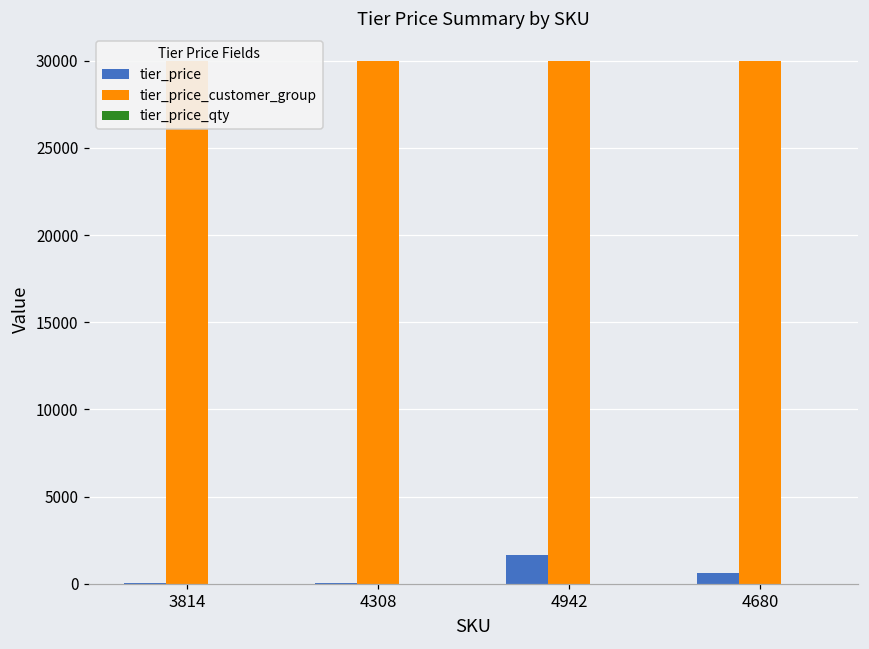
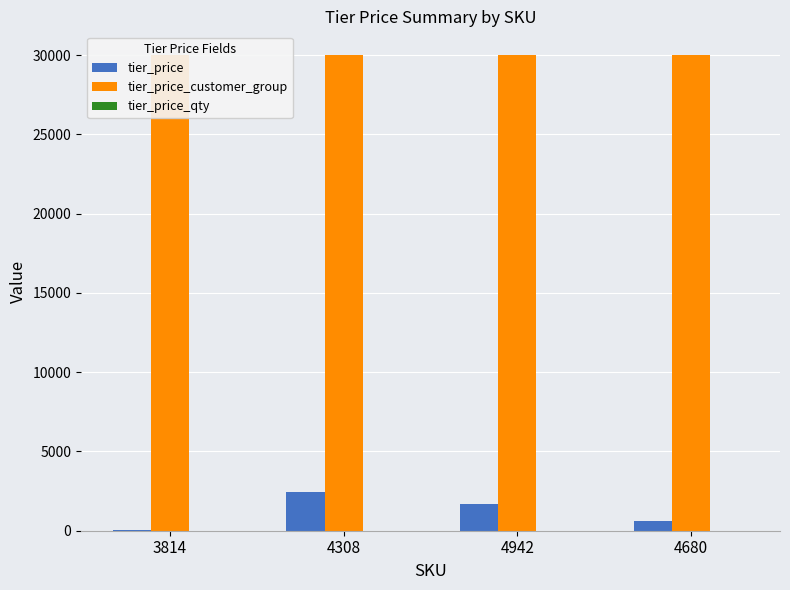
tier_price, 4308: 0 -> 2400
